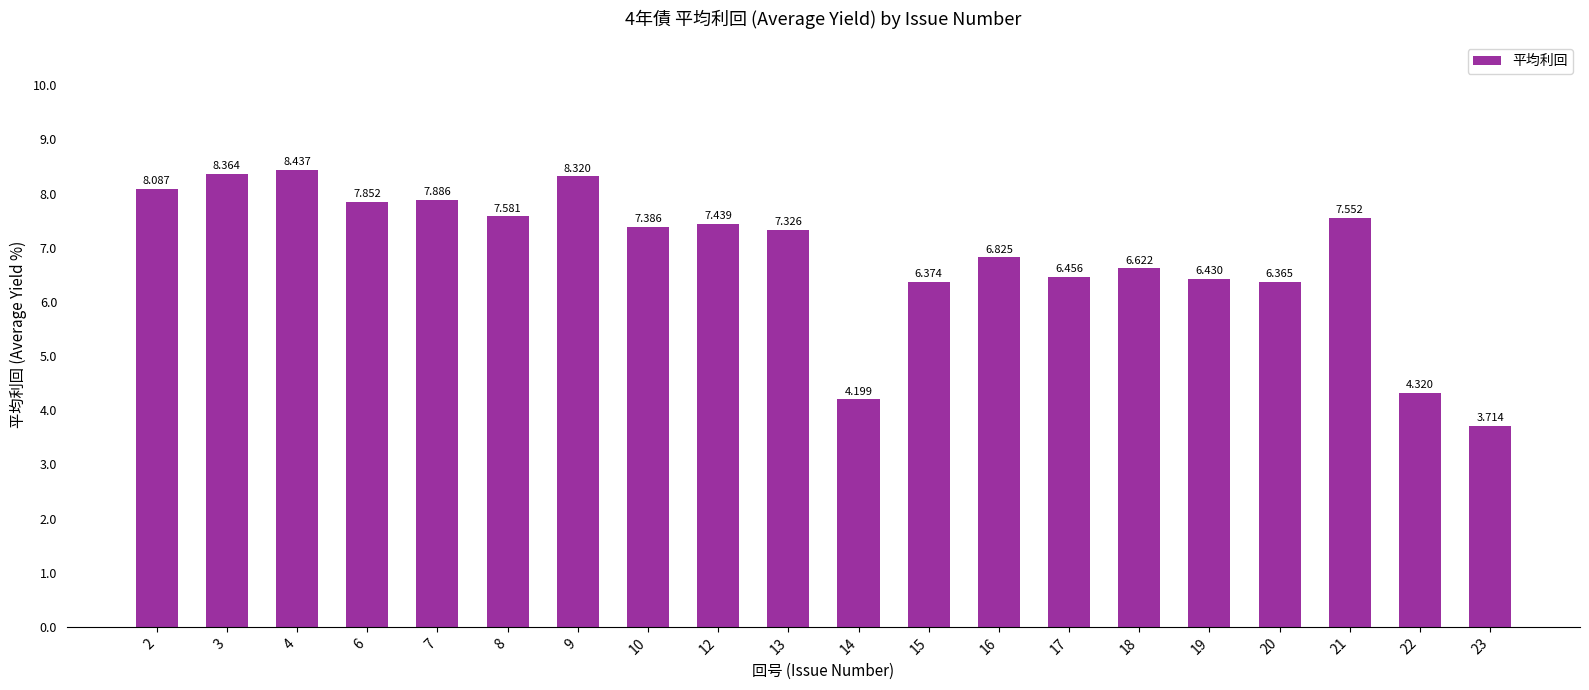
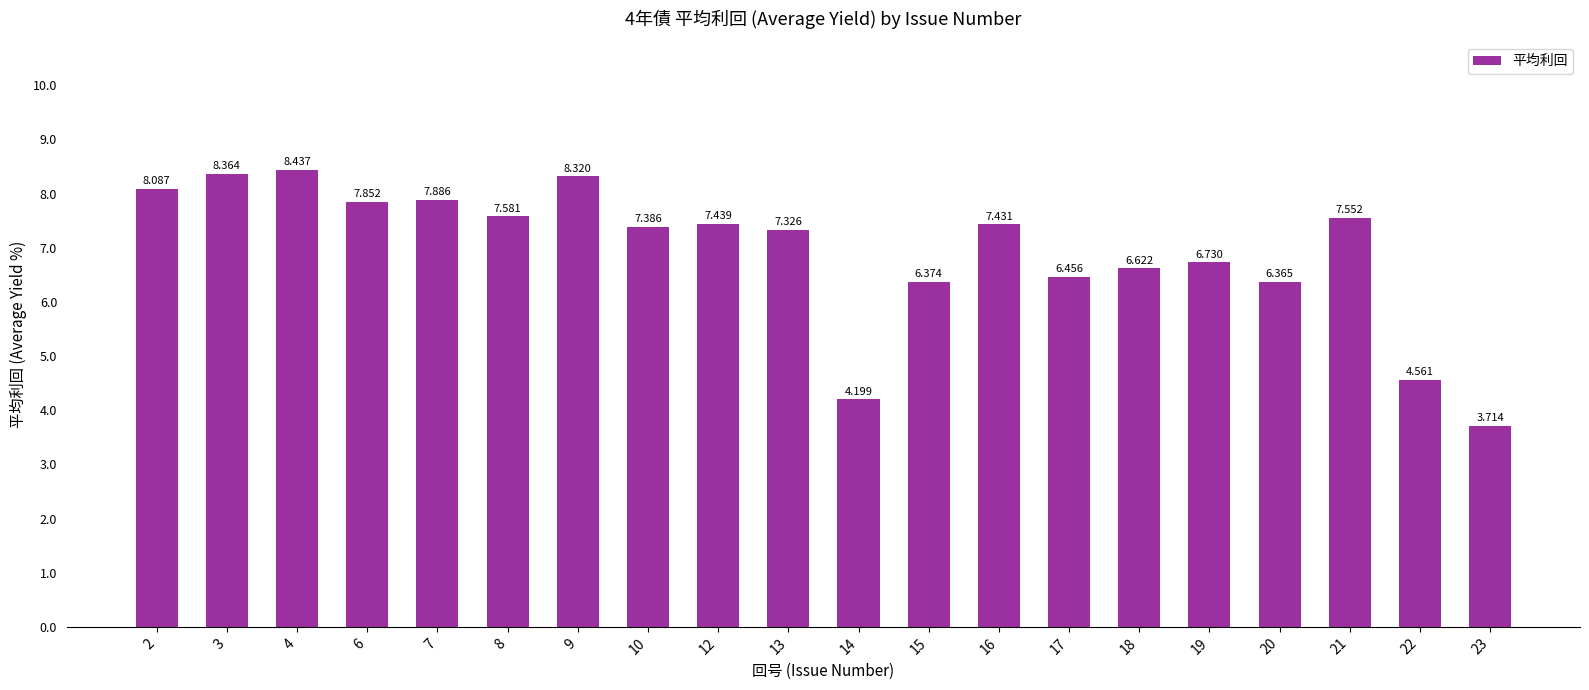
16: 6.825 -> 7.431
19: 6.430 -> 6.730
22: 4.320 -> 4.561
